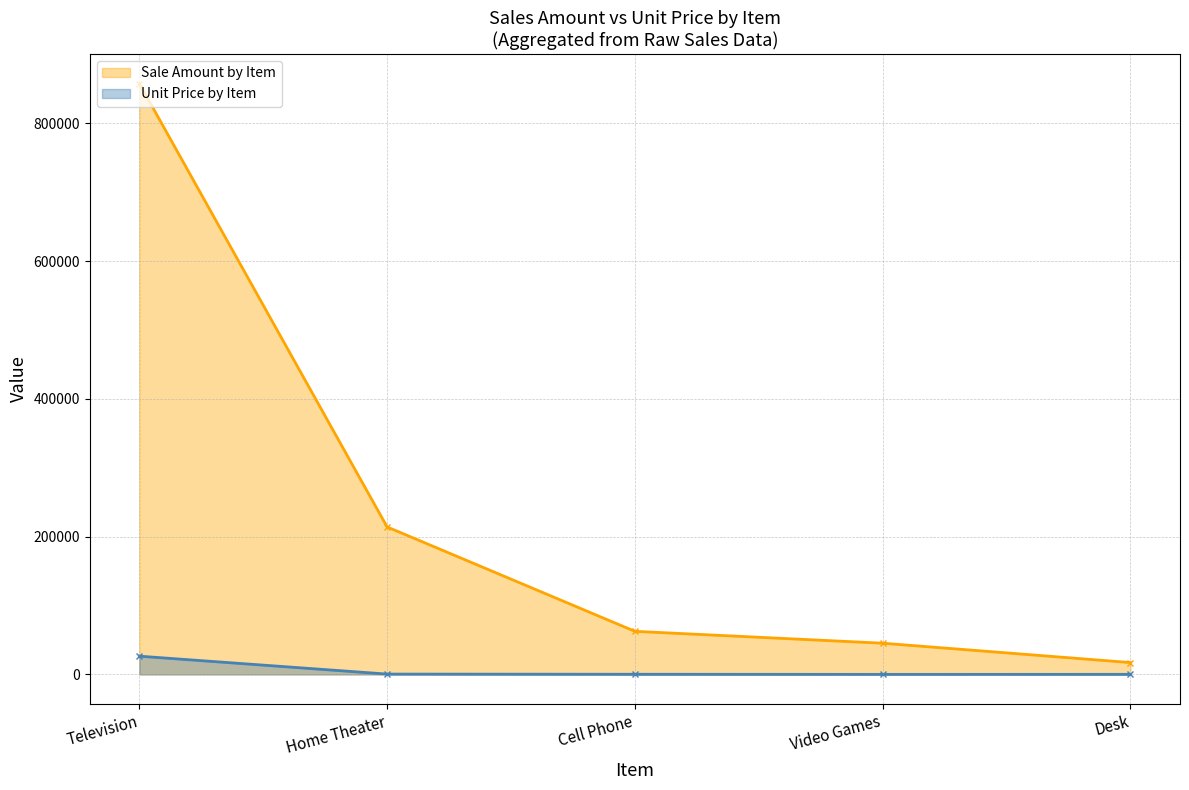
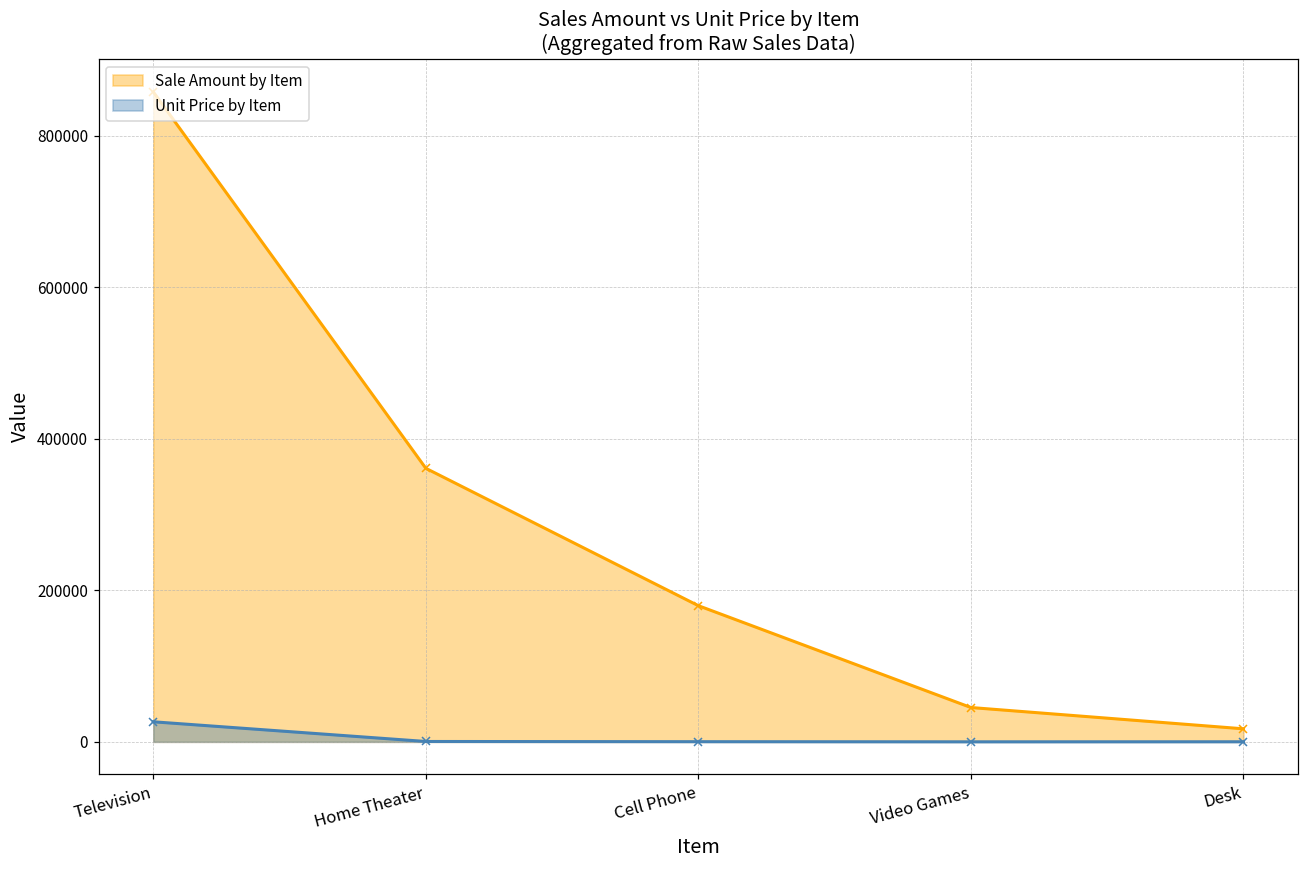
Sale Amount by Item, Home Theater: 210000 -> 360000
Sale Amount by Item, Cell Phone: 60000 -> 180000
